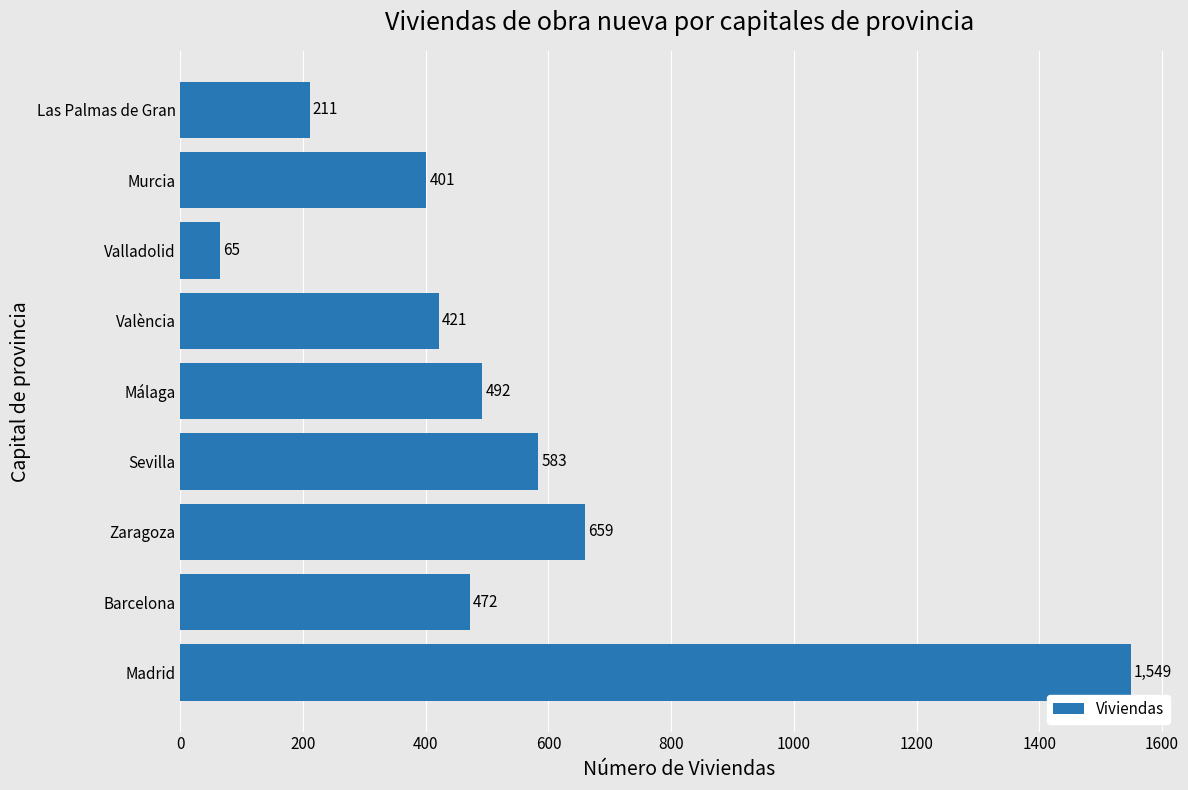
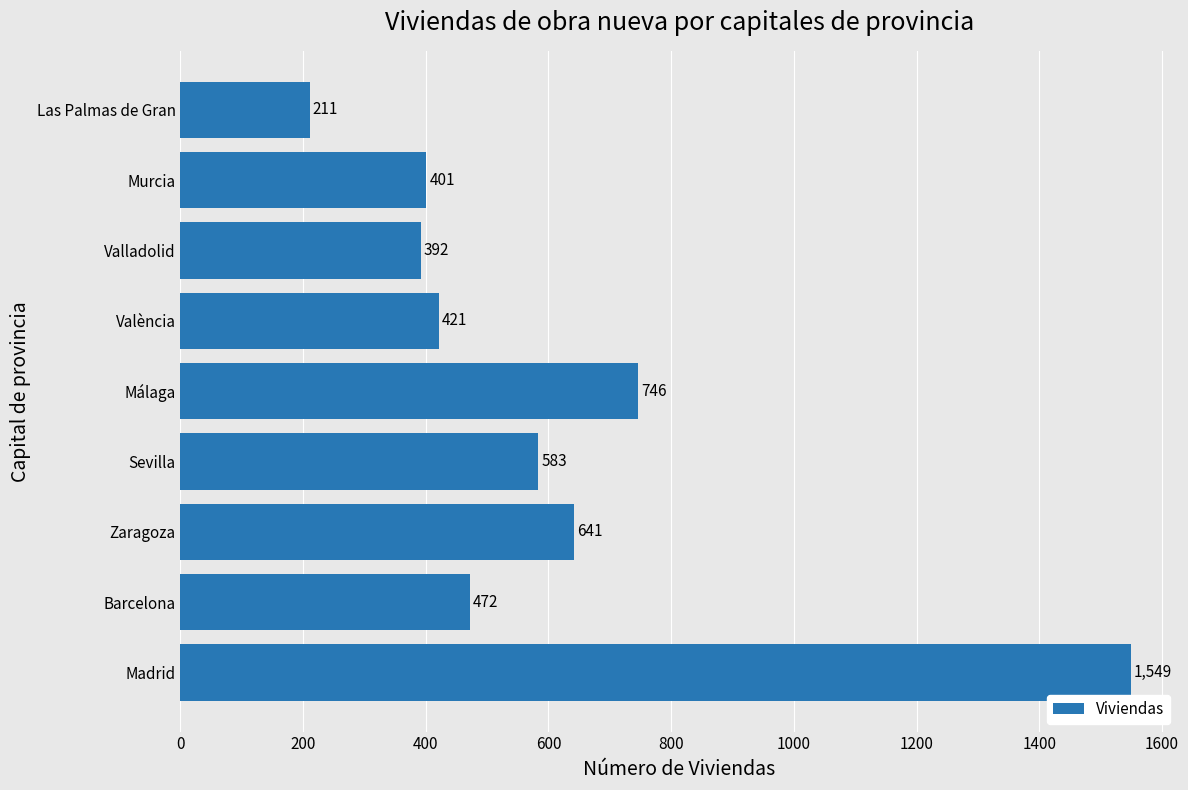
Valladolid: 65 -> 392
Málaga: 492 -> 746
Zaragoza: 659 -> 641
